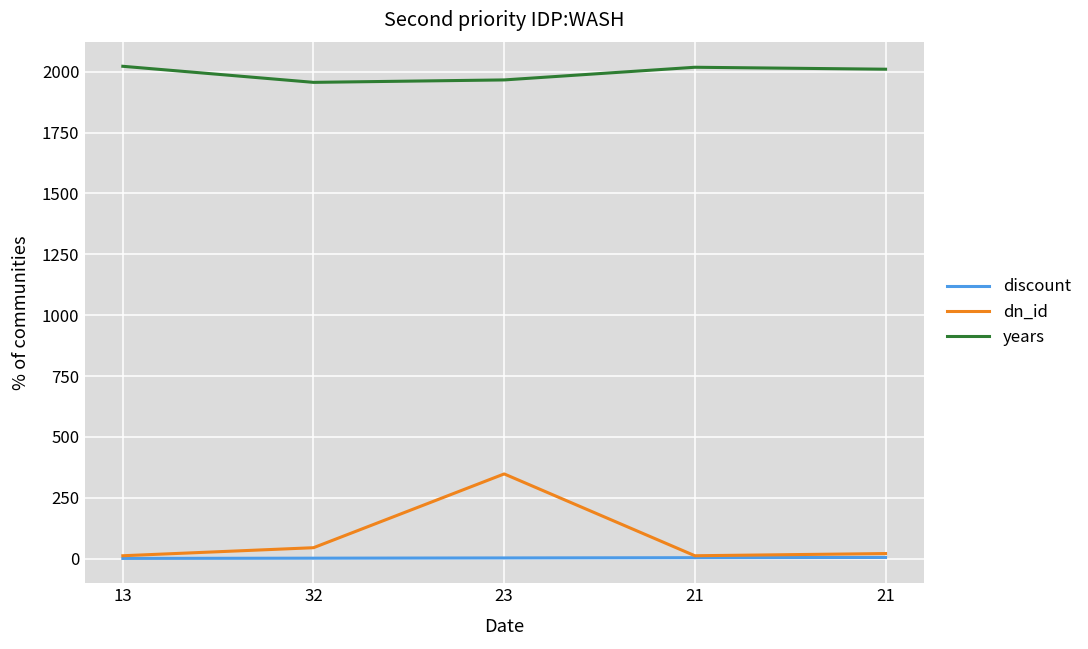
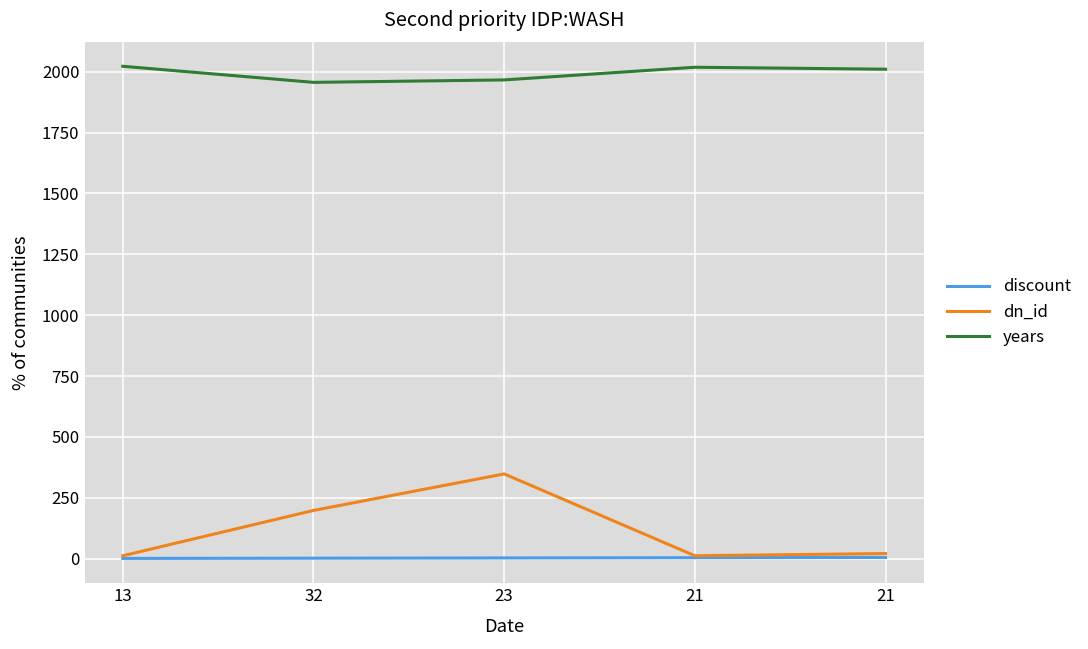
dn_id, 32: 50 -> 200
